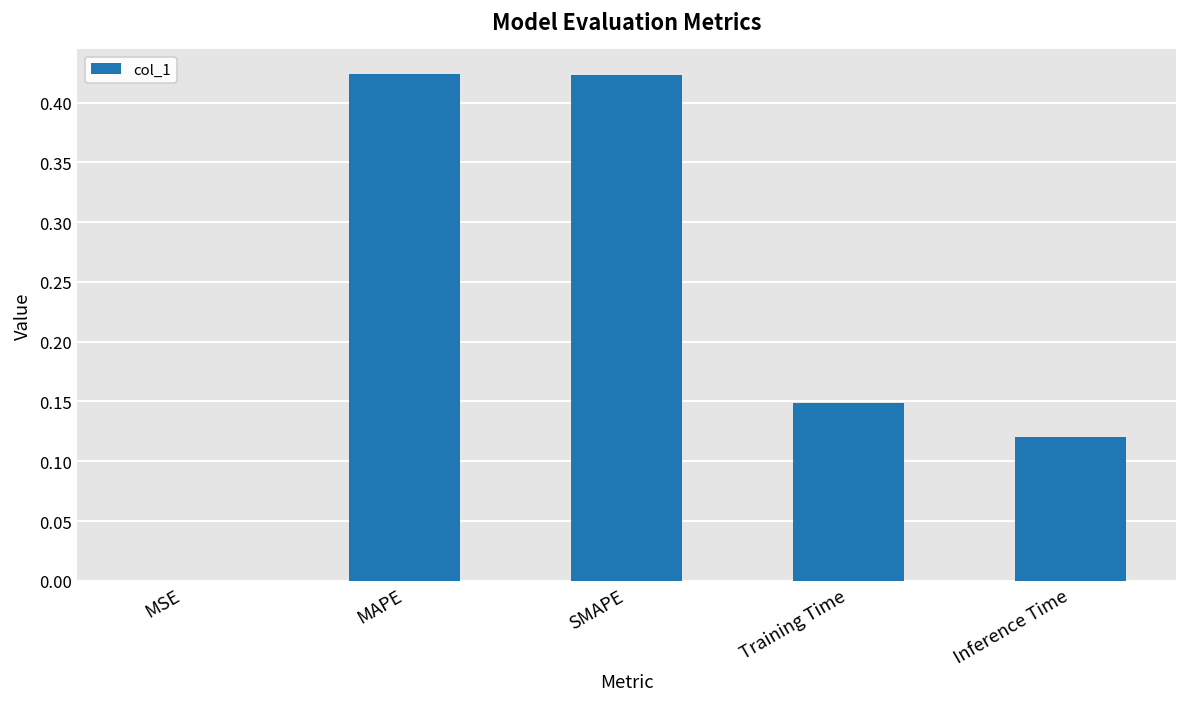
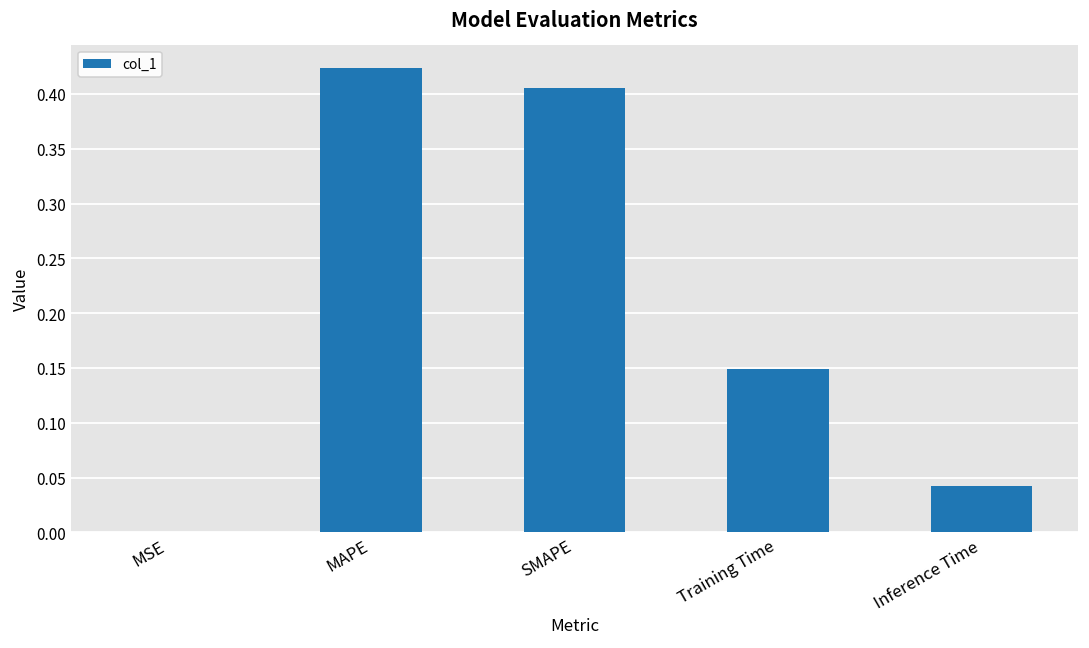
SMAPE: 0.42 -> 0.41
Inference Time: 0.12 -> 0.04
